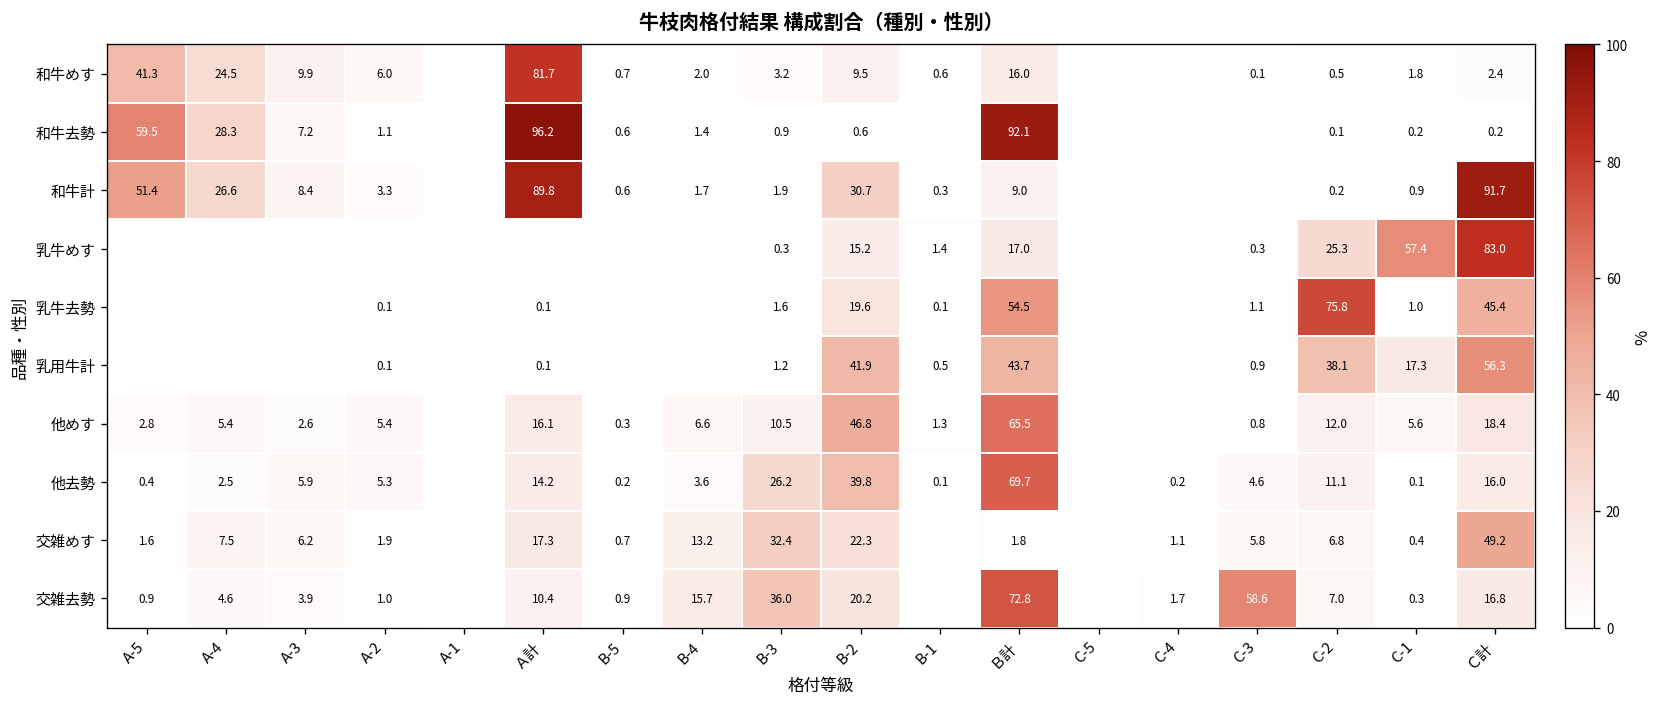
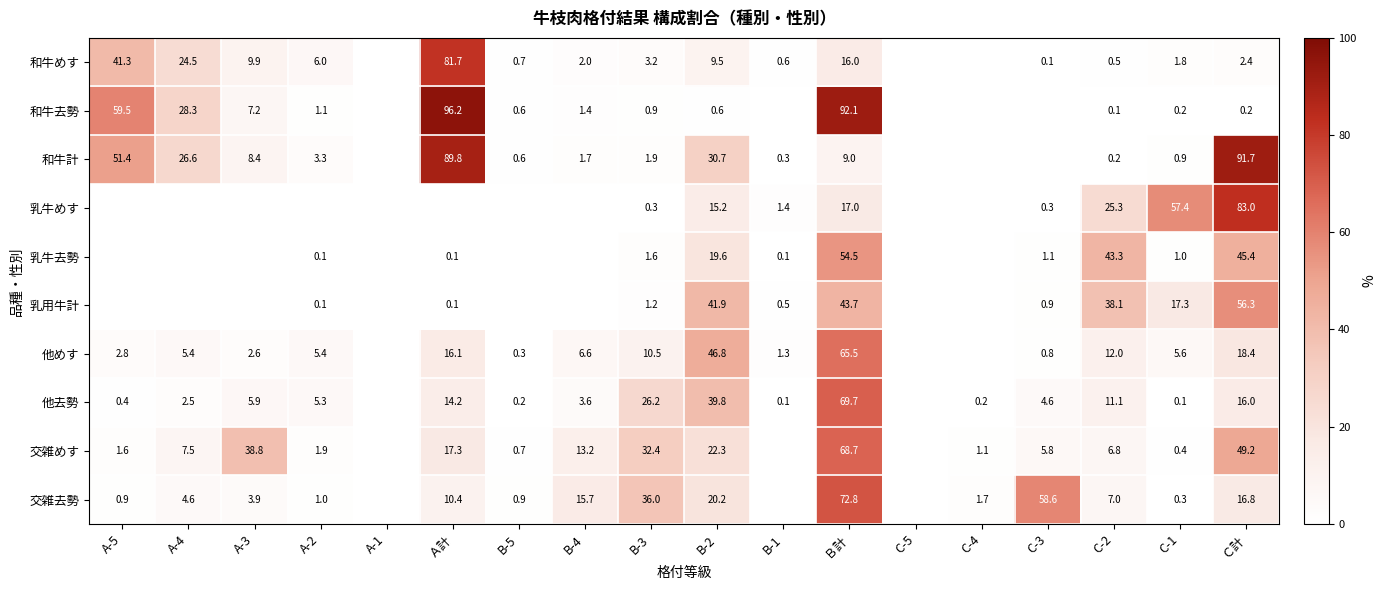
乳牛去勢, C-2: 75.8 -> 43.3
交雑めす, A-3: 6.2 -> 38.8
交雑めす, Ｂ計: 1.8 -> 68.7
